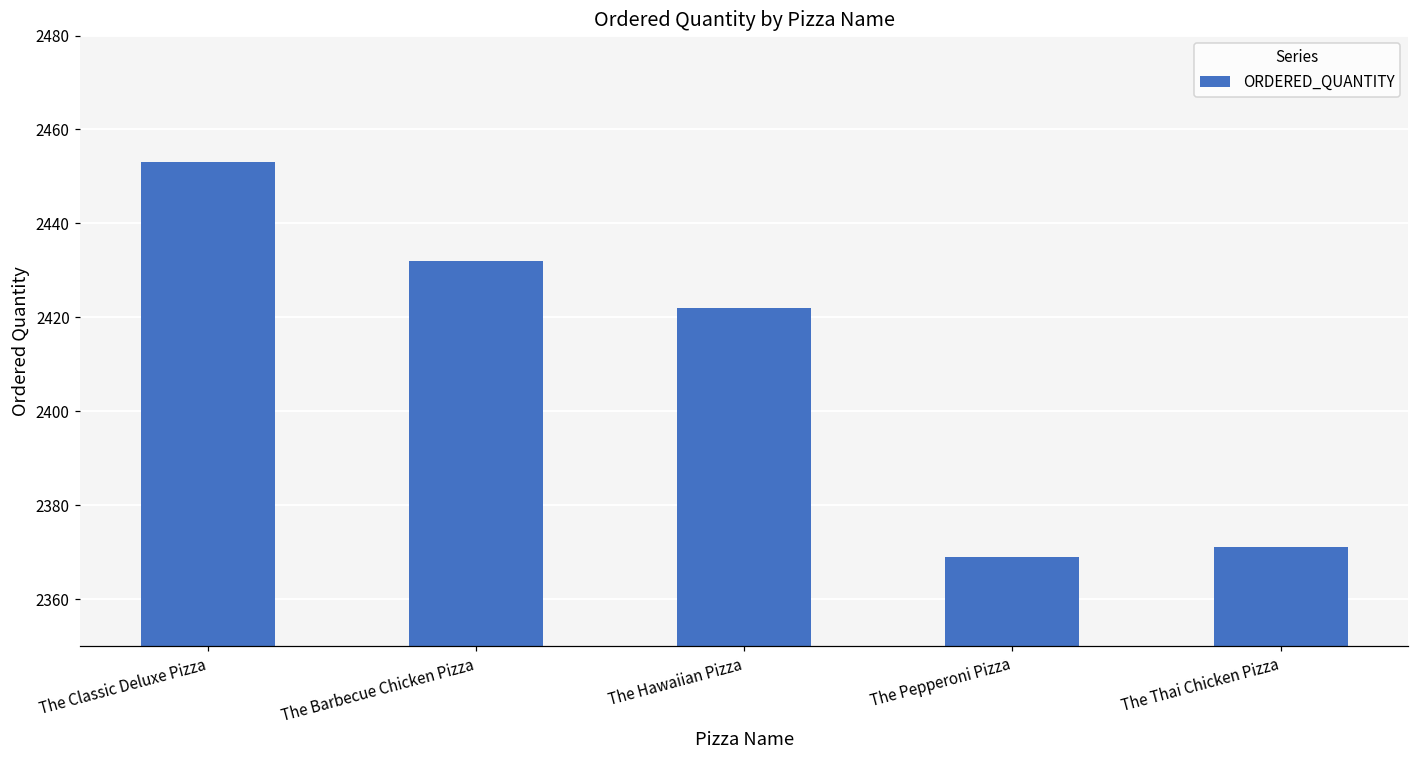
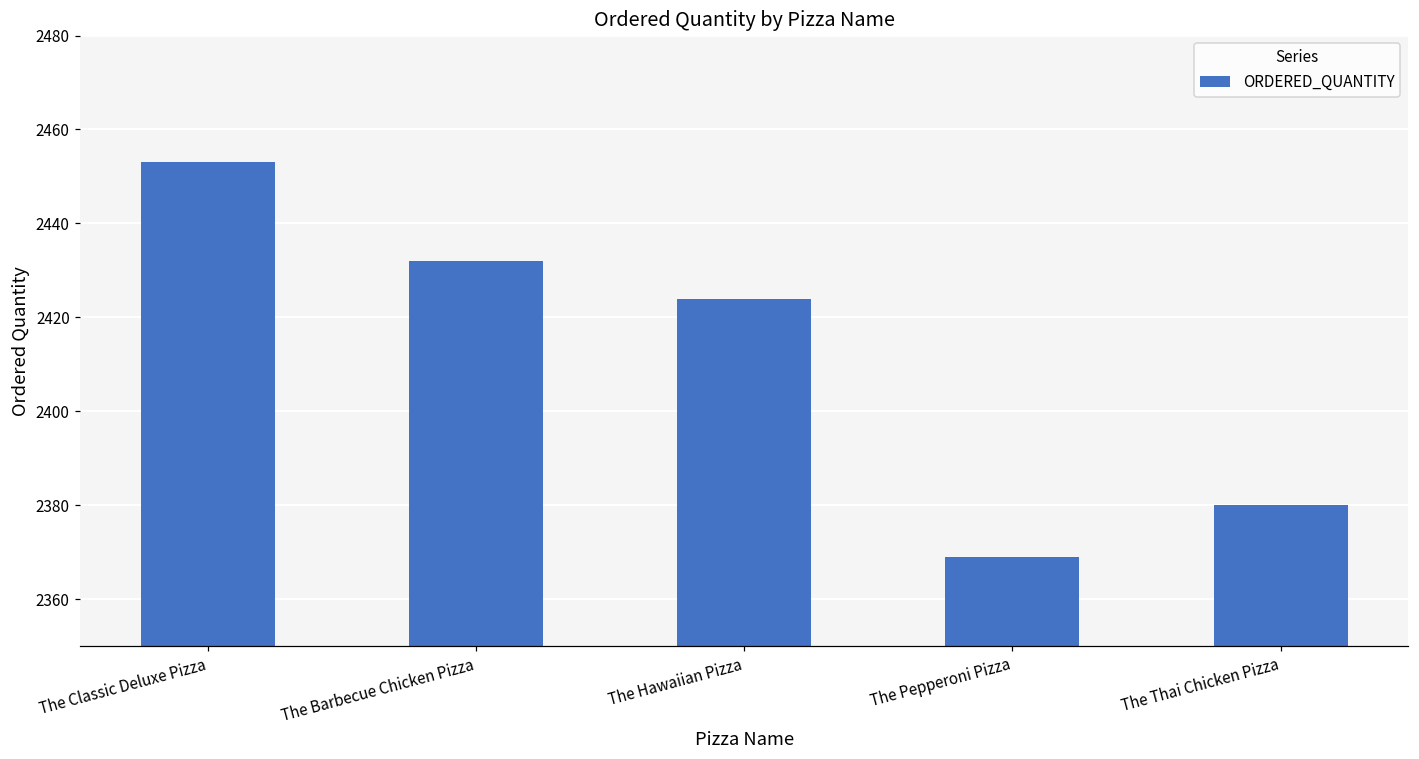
The Hawaiian Pizza: 2422 -> 2424
The Thai Chicken Pizza: 2371 -> 2380
